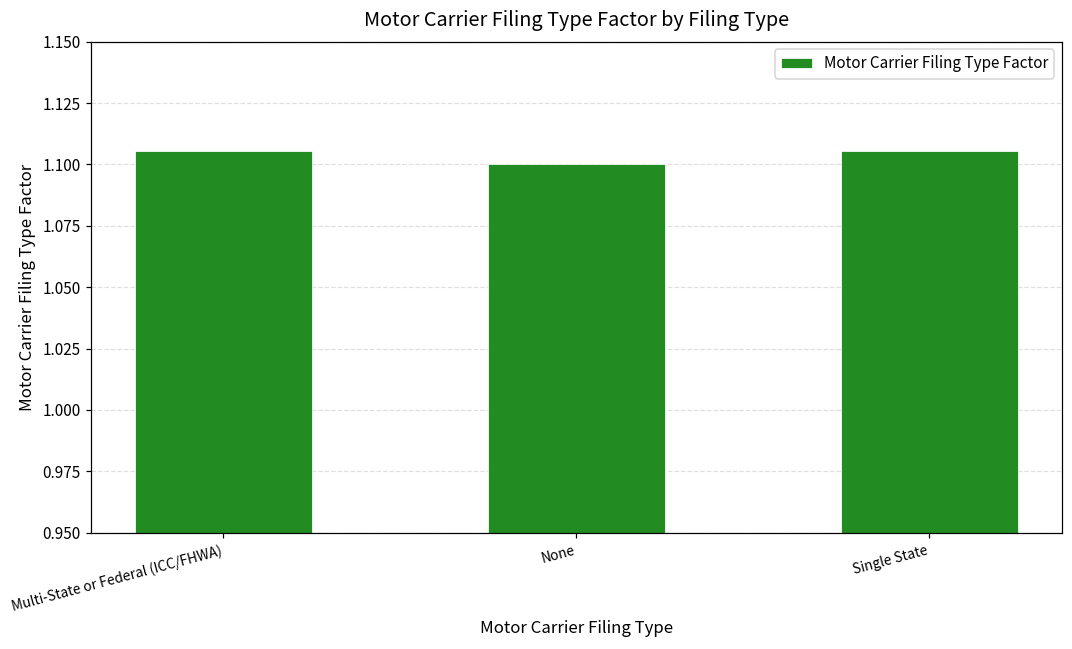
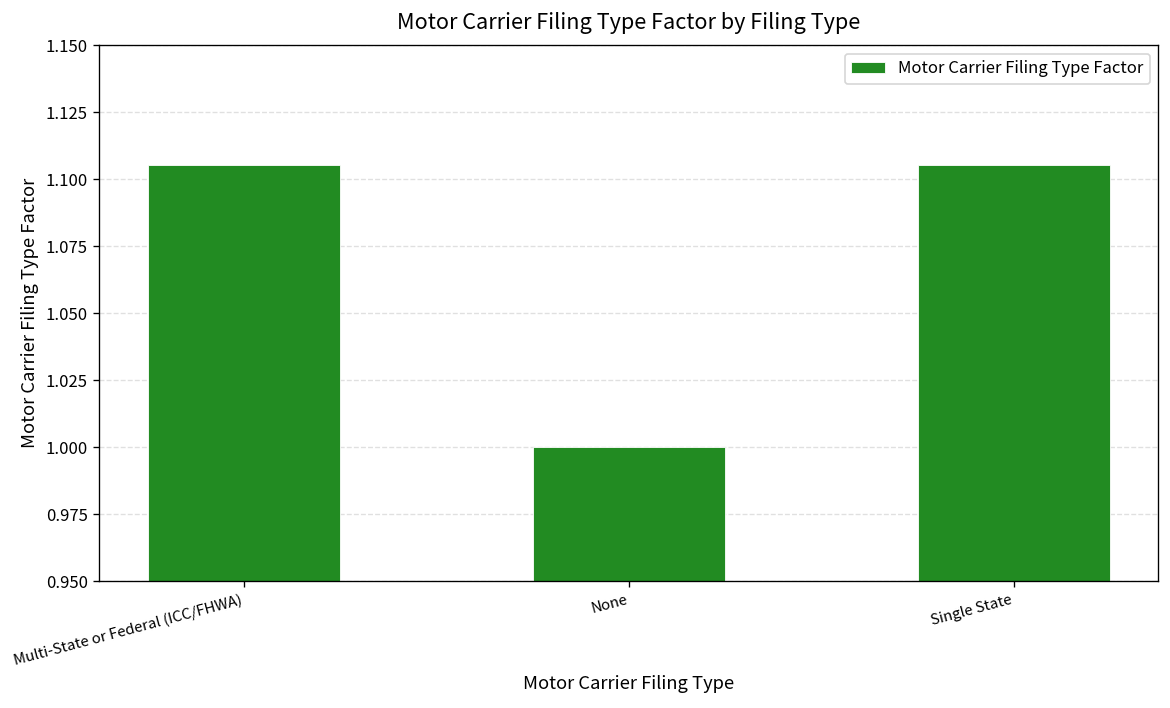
None: 1.1 -> 1.0
